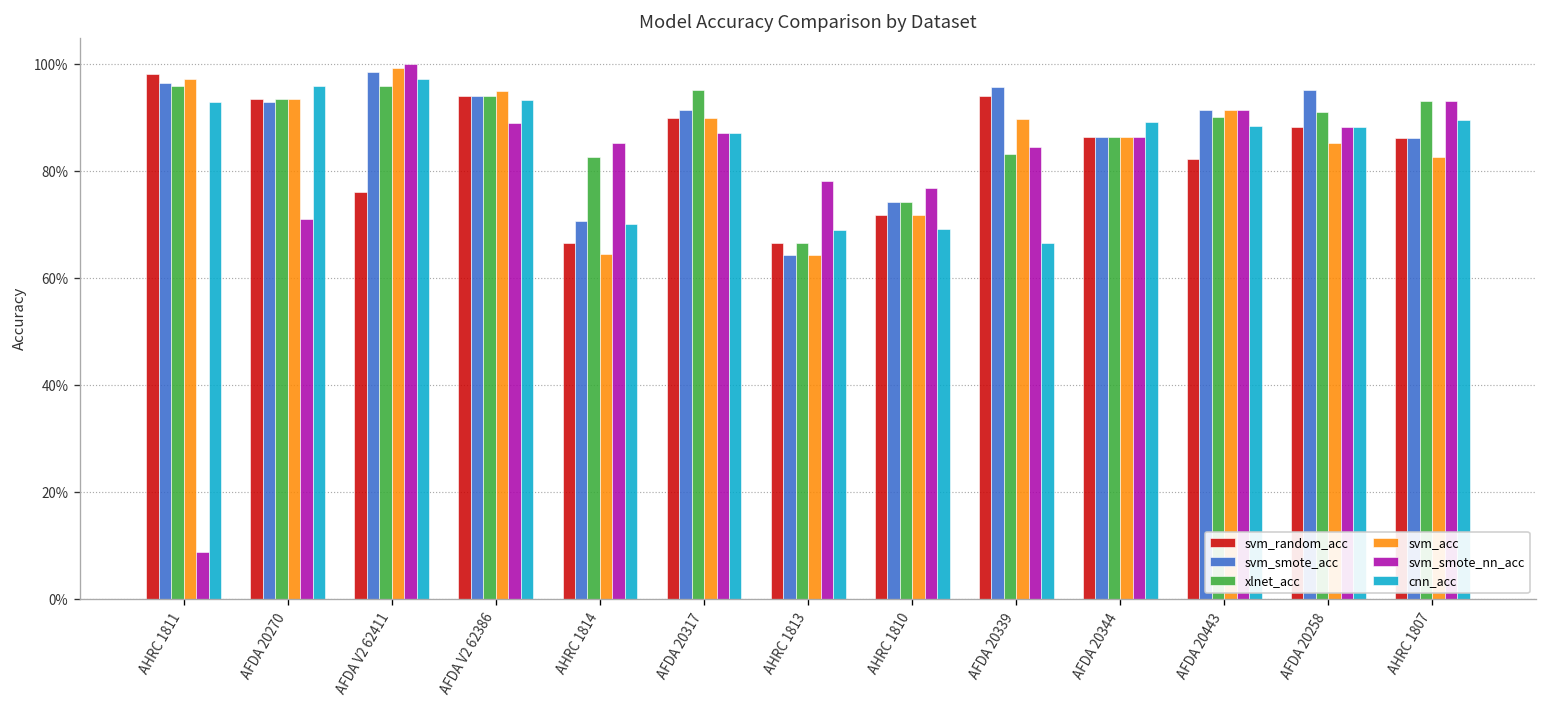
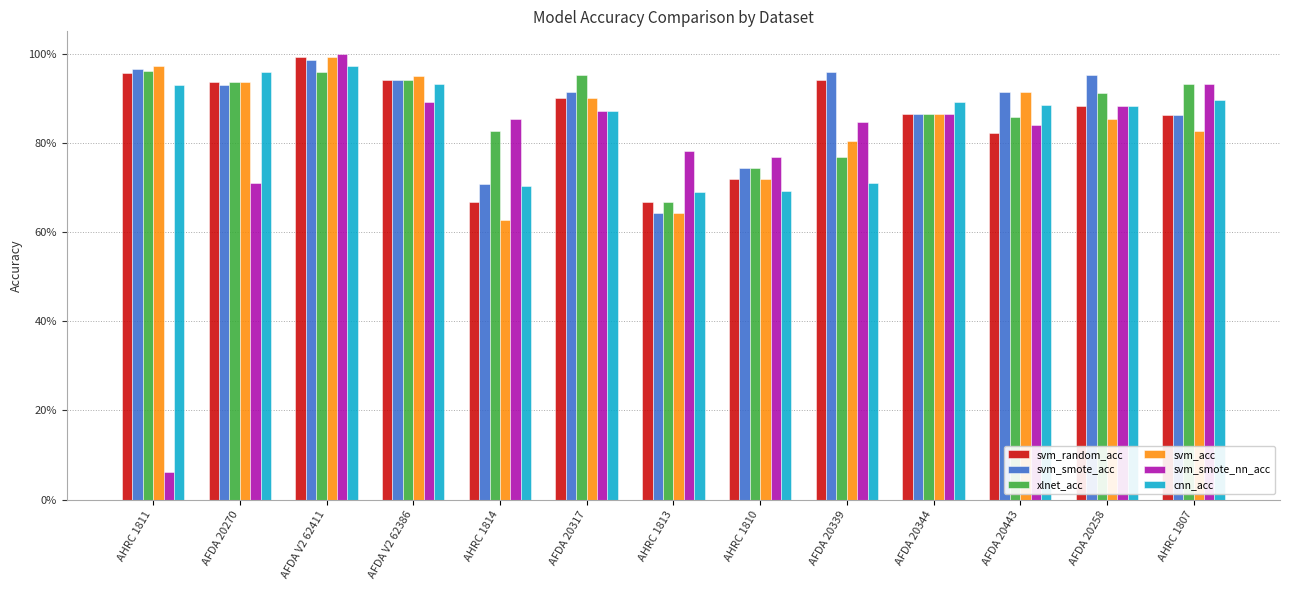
svm_random_acc, AHRC 1811: 98% -> 96%
svm_smote_nn_acc, AHRC 1811: 9% -> 6%
svm_random_acc, AFDA V2 62411: 76% -> 99%
svm_acc, AHRC 1814: 64% -> 63%
xlnet_acc, AFDA 20339: 83% -> 77%
svm_acc, AFDA 20339: 90% -> 80%
cnn_acc, AFDA 20339: 67% -> 71%
xlnet_acc, AFDA 20443: 90% -> 86%
svm_smote_nn_acc, AFDA 20443: 91% -> 84%
